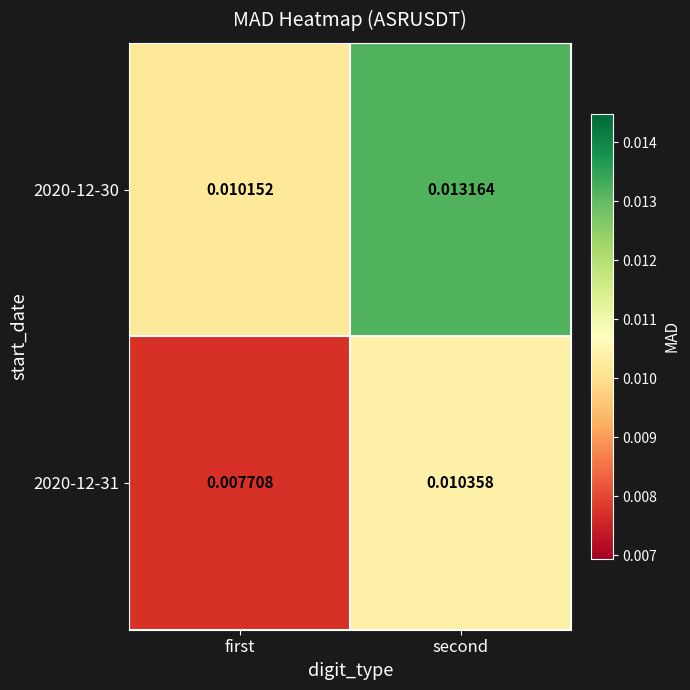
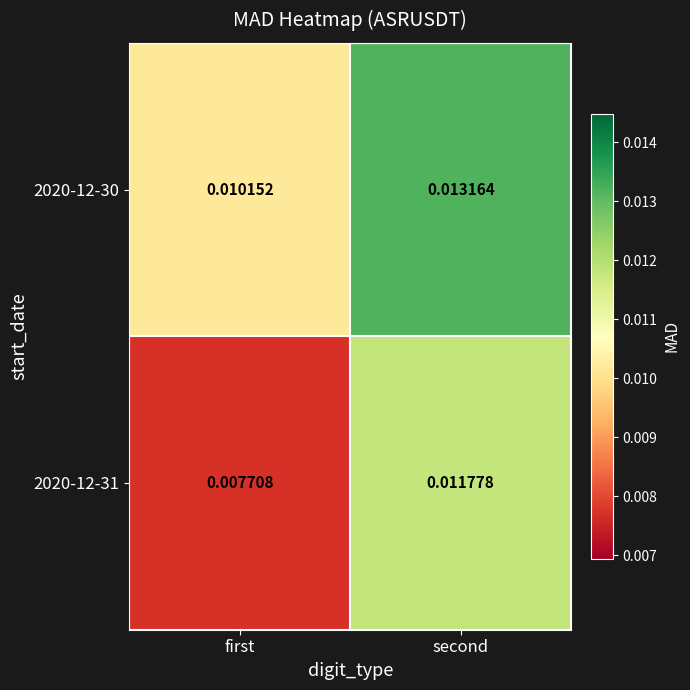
2020-12-31, second: 0.010358 -> 0.011778
